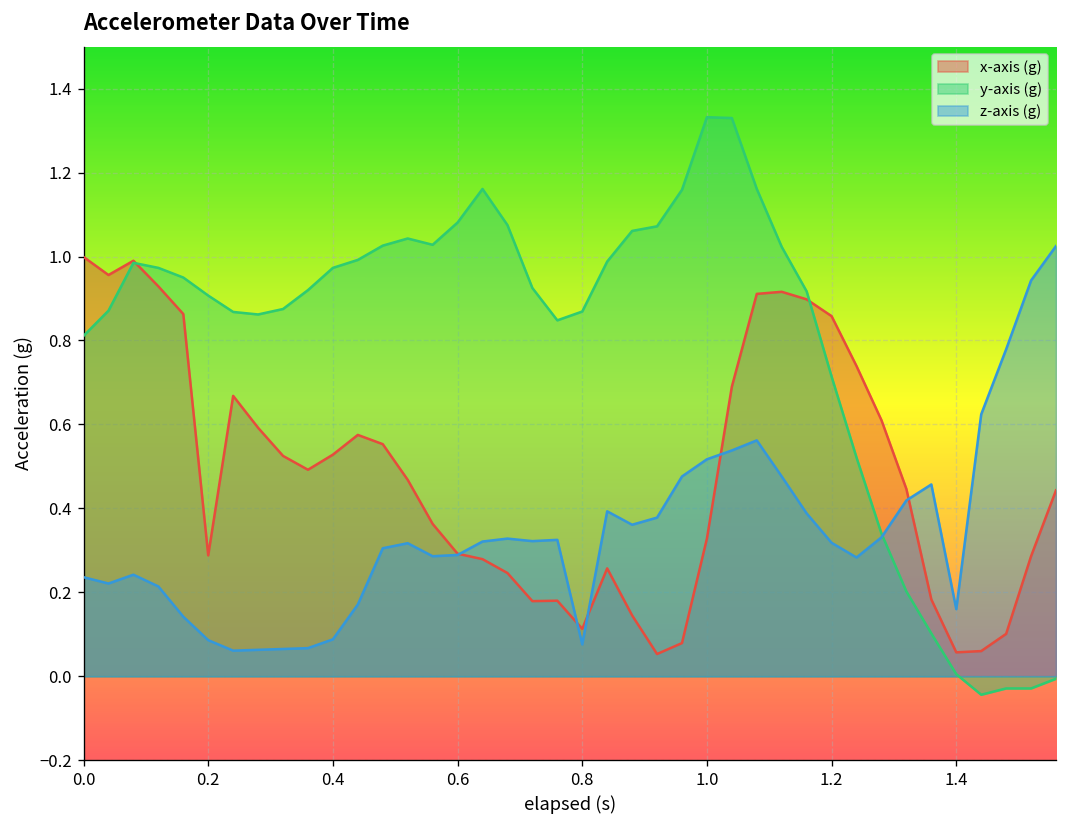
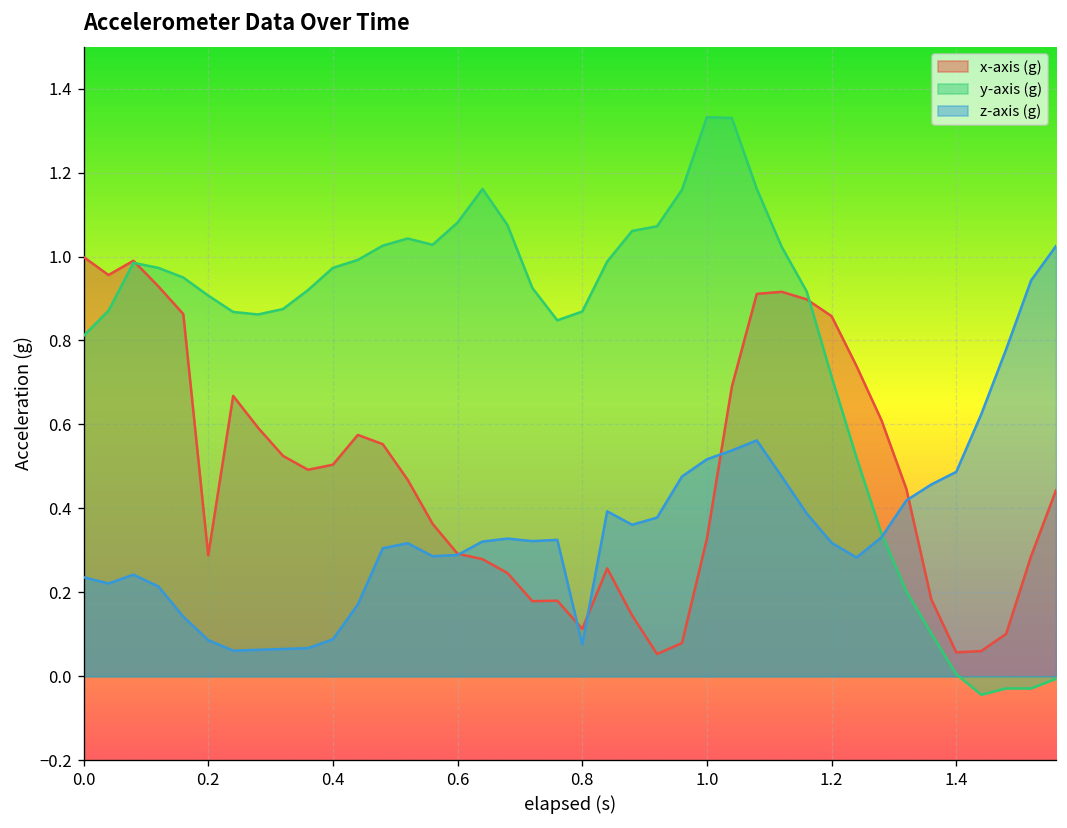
x-axis (g), 0.4: 0.53 -> 0.50
z-axis (g), 1.4: 0.16 -> 0.49
